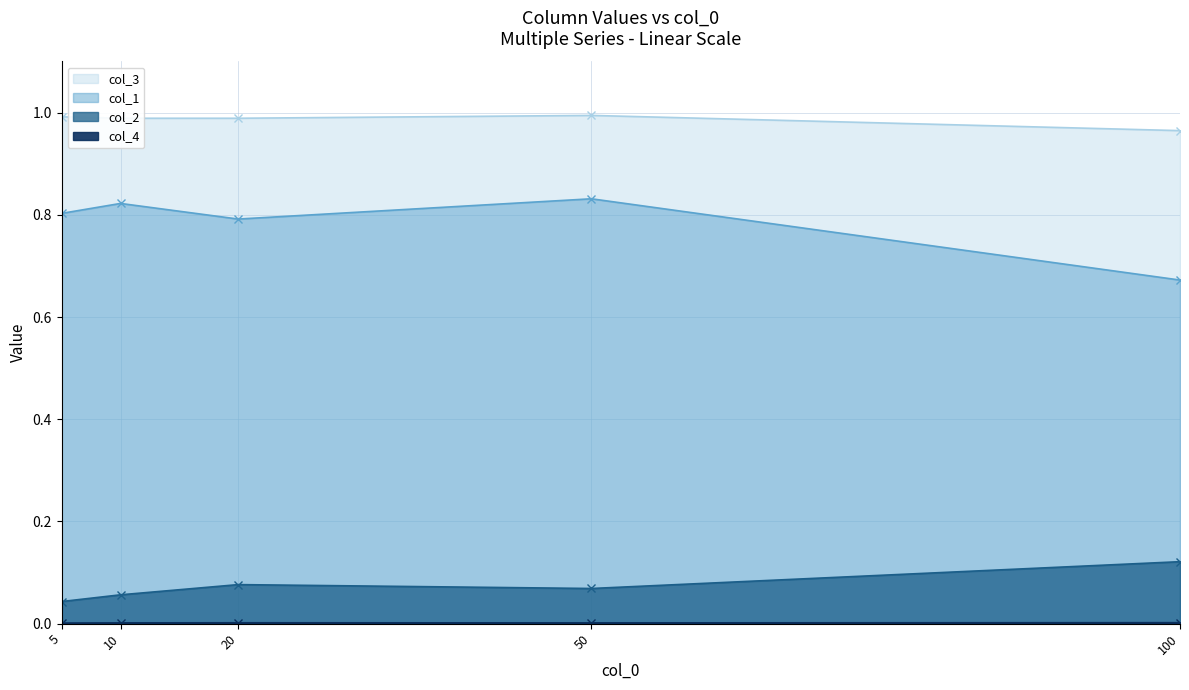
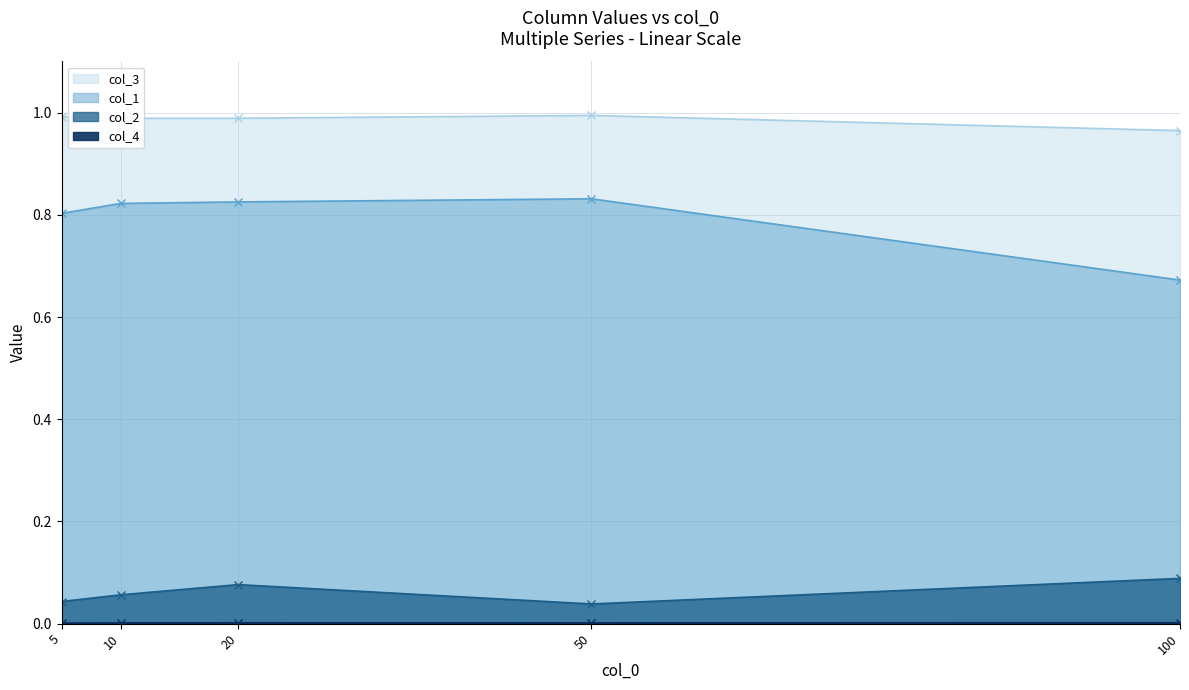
col_1, 20: 0.79 -> 0.83
col_2, 50: 0.07 -> 0.04
col_2, 100: 0.12 -> 0.09
